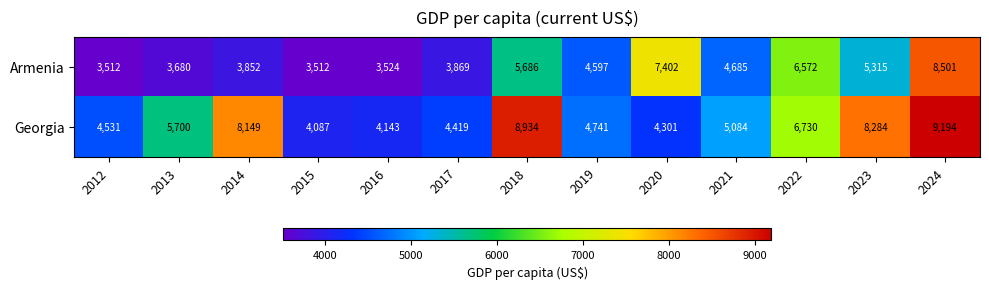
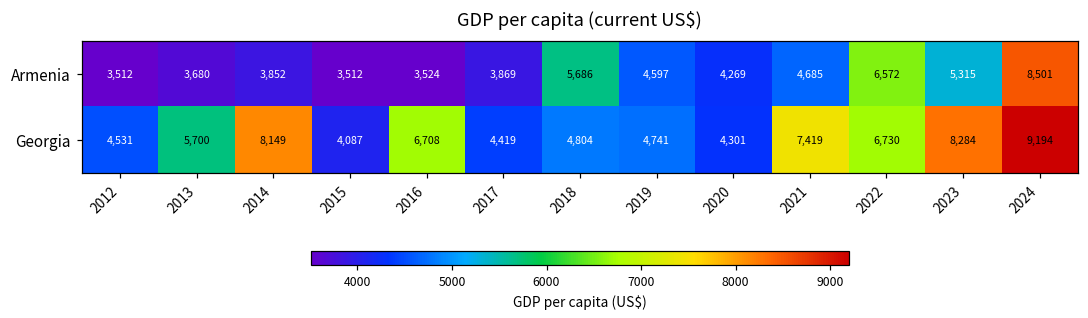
Armenia, 2020: 7,402 -> 4,269
Georgia, 2016: 4,143 -> 6,708
Georgia, 2018: 8,934 -> 4,804
Georgia, 2021: 5,084 -> 7,419
